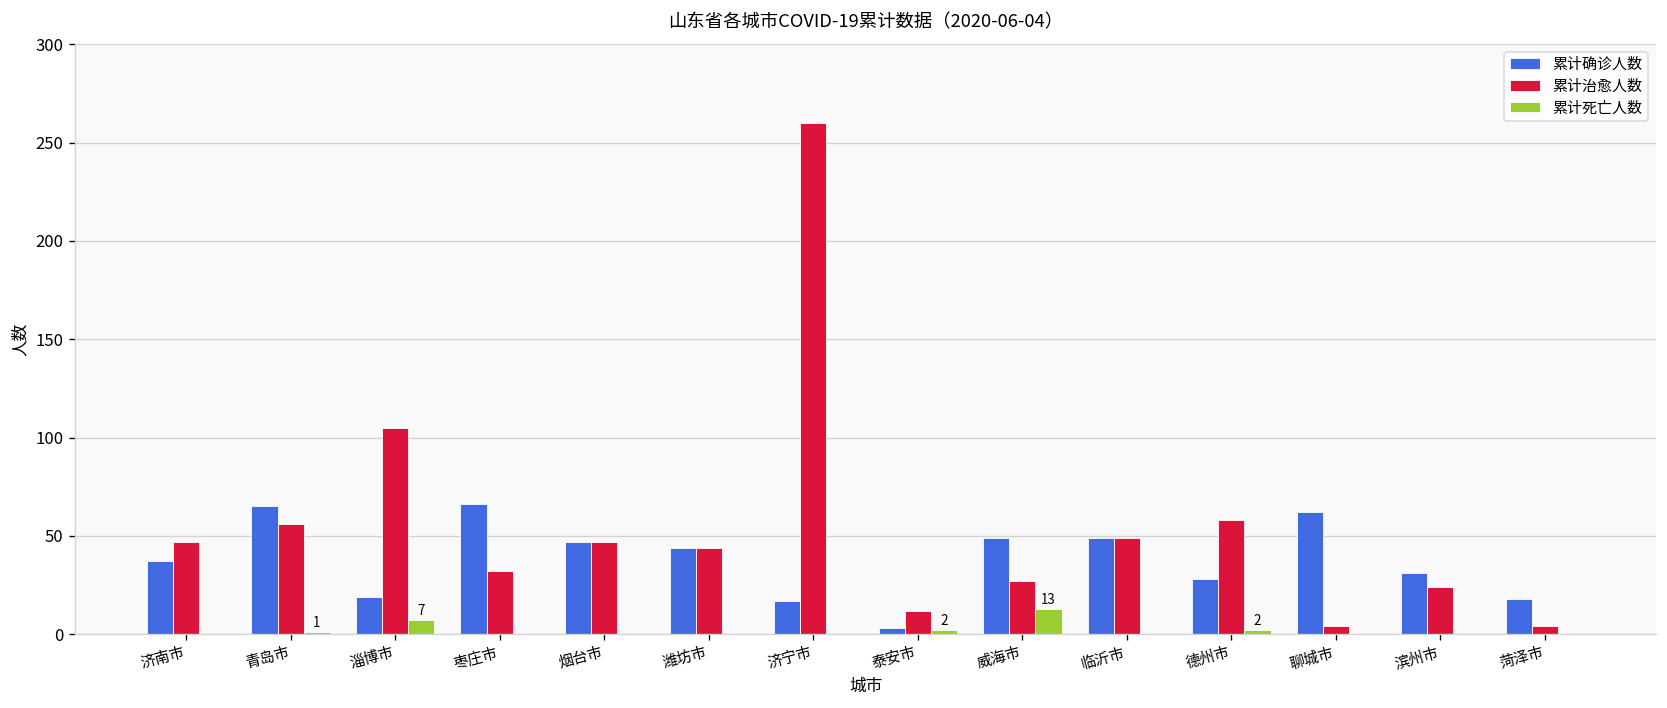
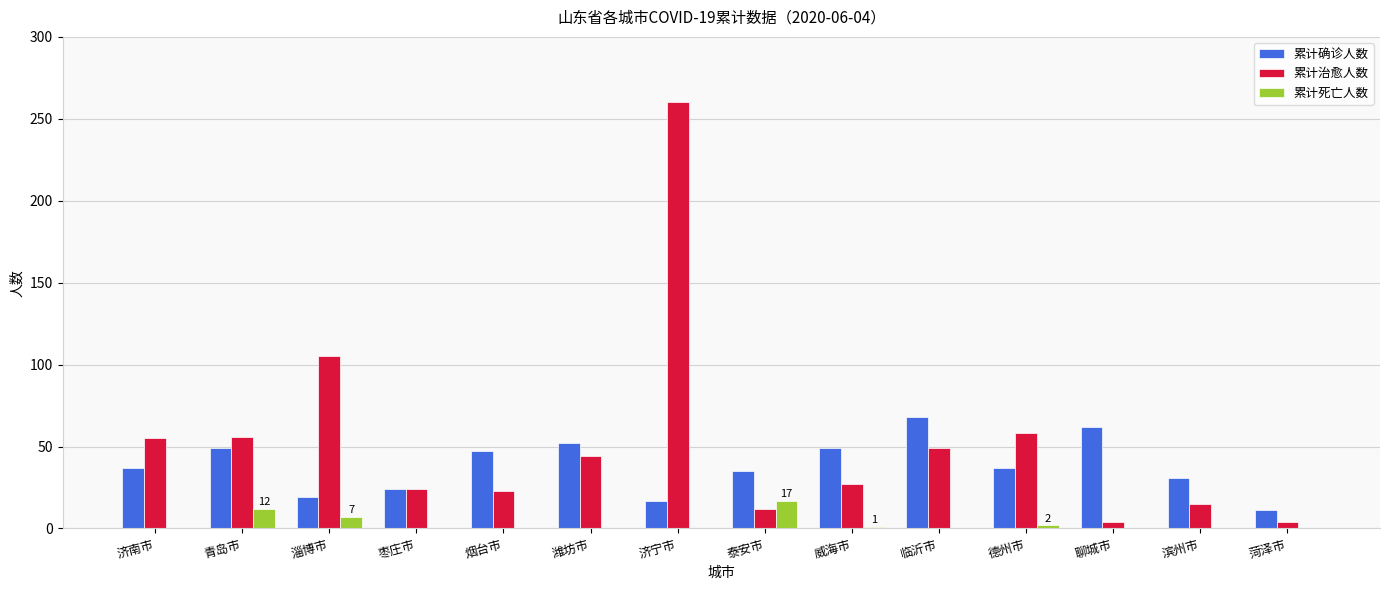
累计治愈人数, 济南市: 47 -> 55
累计确诊人数, 青岛市: 65 -> 49
累计死亡人数, 青岛市: 1 -> 12
累计确诊人数, 枣庄市: 66 -> 24
累计治愈人数, 枣庄市: 32 -> 24
累计治愈人数, 烟台市: 47 -> 23
累计确诊人数, 潍坊市: 44 -> 52
累计确诊人数, 泰安市: 3 -> 35
累计死亡人数, 泰安市: 2 -> 17
累计死亡人数, 威海市: 13 -> 1
累计确诊人数, 临沂市: 49 -> 68
累计确诊人数, 德州市: 28 -> 37
累计治愈人数, 滨州市: 24 -> 15
累计确诊人数, 菏泽市: 18 -> 11
